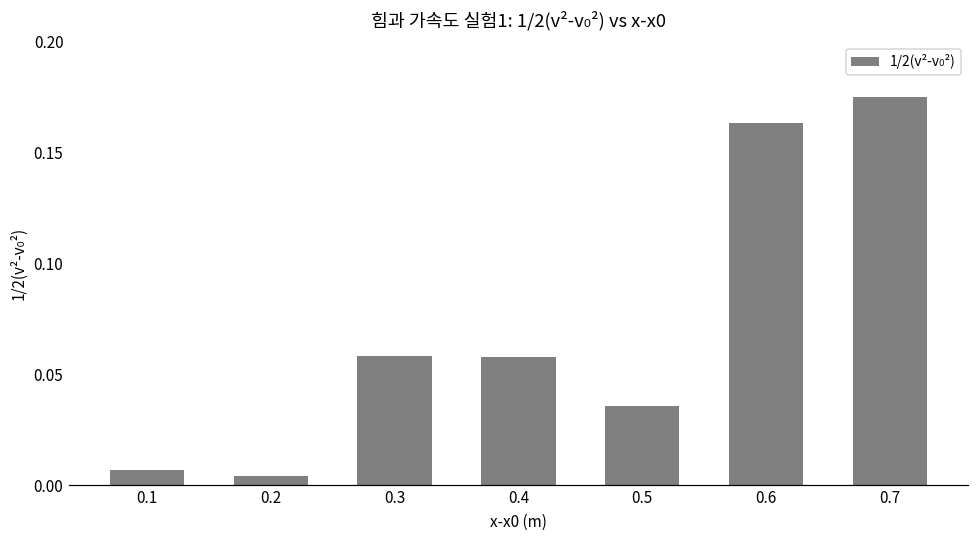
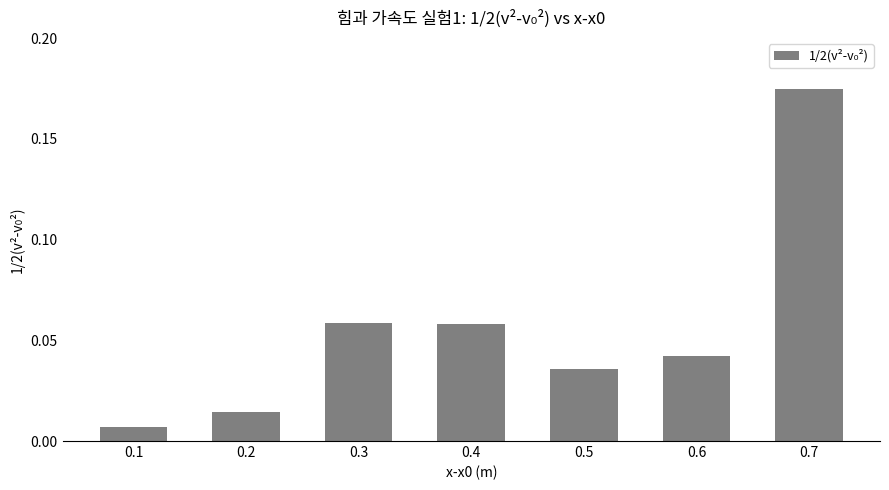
0.2: 0.004 -> 0.014
0.6: 0.163 -> 0.042
